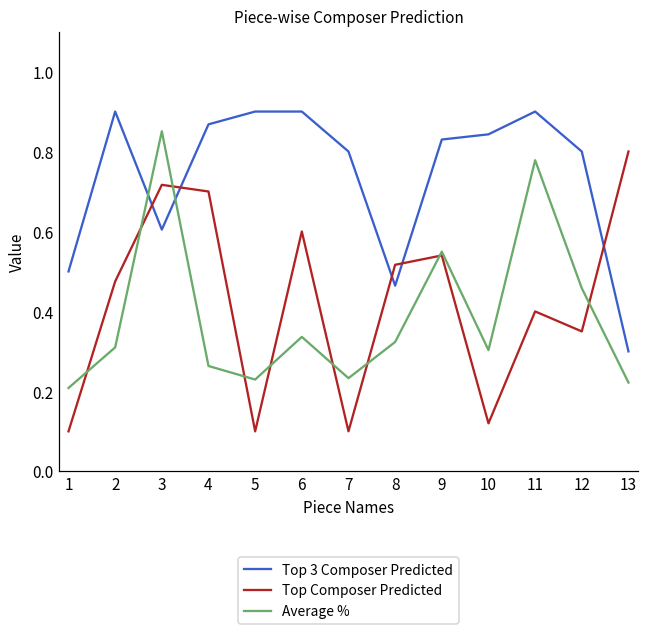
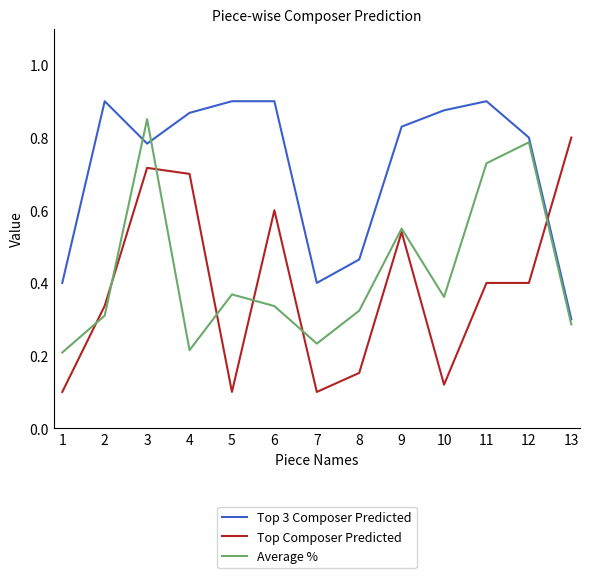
Top 3 Composer Predicted, 1: 0.5 -> 0.4
Top Composer Predicted, 2: 0.48 -> 0.34
Top 3 Composer Predicted, 3: 0.60 -> 0.78
Average %, 4: 0.26 -> 0.21
Average %, 5: 0.23 -> 0.37
Top 3 Composer Predicted, 7: 0.8 -> 0.4
Top Composer Predicted, 8: 0.52 -> 0.15
Top 3 Composer Predicted, 10: 0.84 -> 0.88
Average %, 10: 0.30 -> 0.36
Average %, 11: 0.78 -> 0.73
Top Composer Predicted, 12: 0.35 -> 0.40
Average %, 12: 0.46 -> 0.79
Average %, 13: 0.22 -> 0.29
